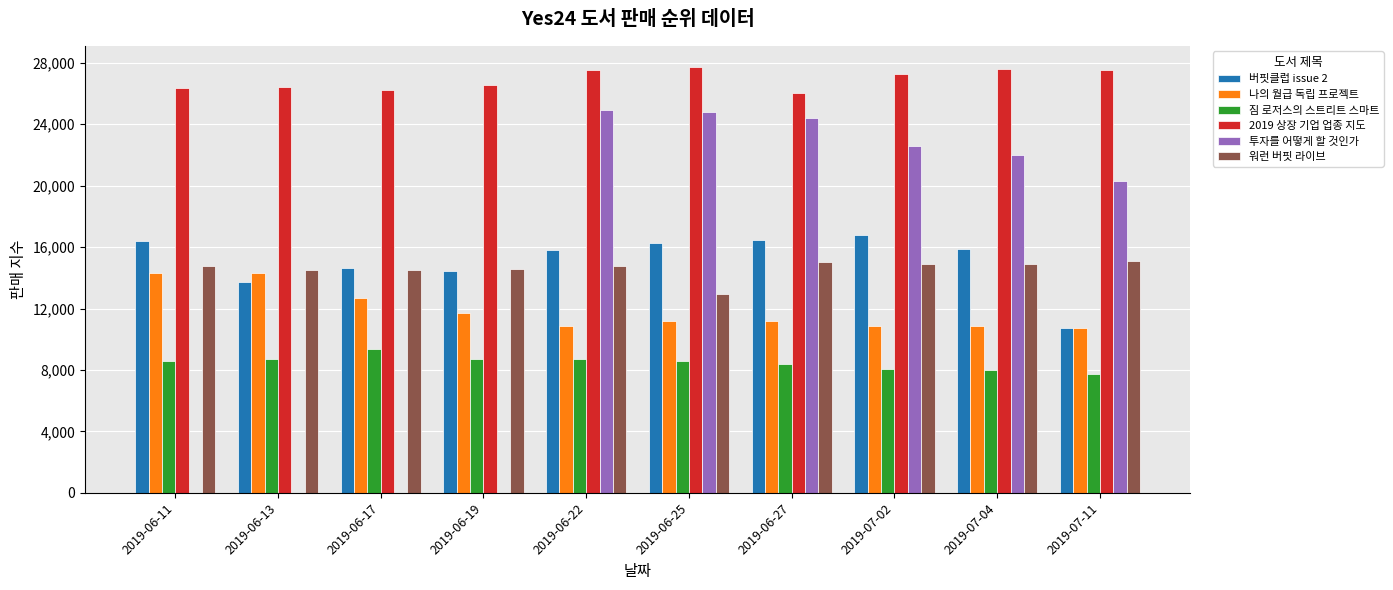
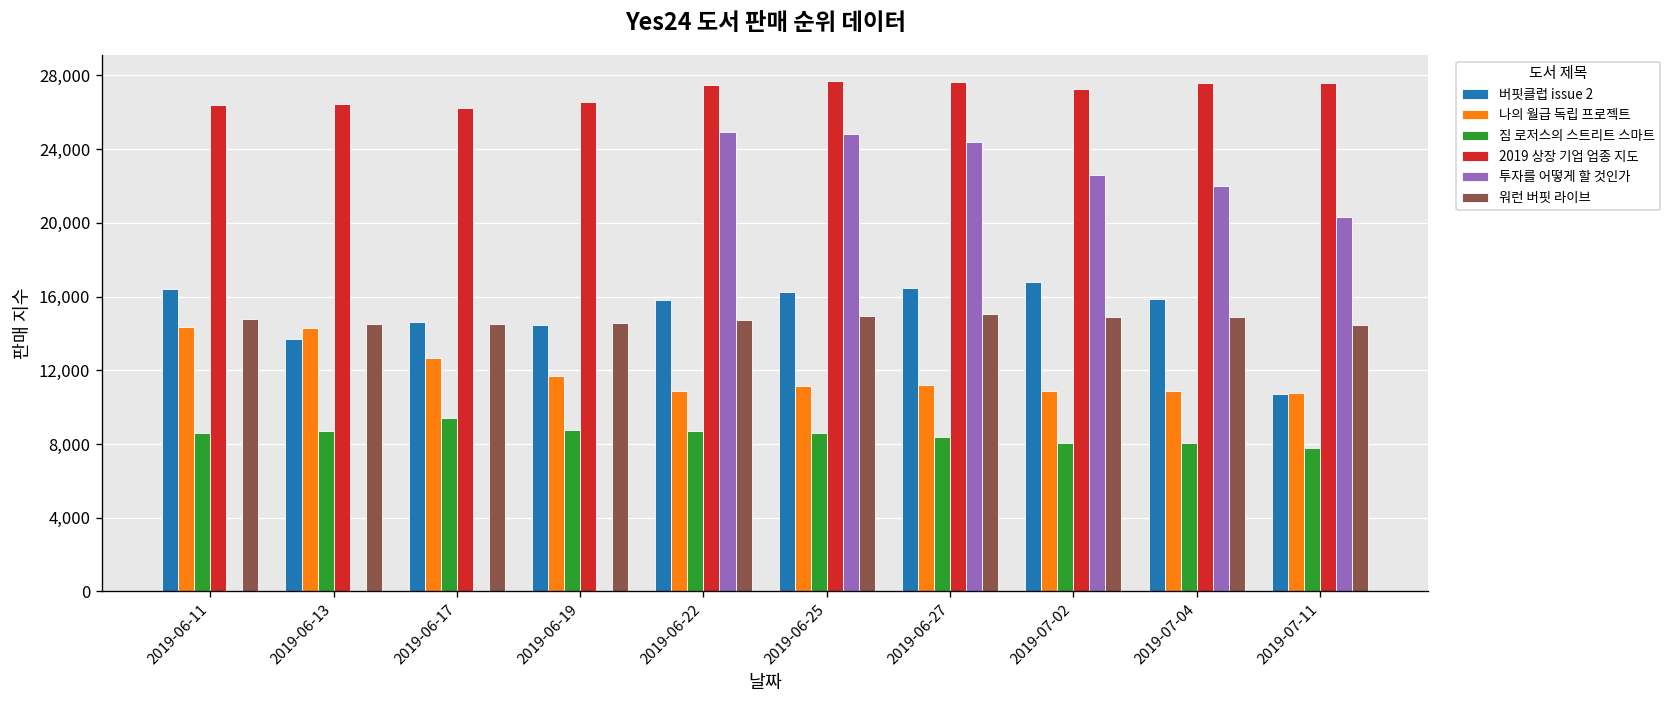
워런 버핏 라이브, 2019-06-25: 12,900 -> 14,900
2019 상장 기업 업종 지도, 2019-06-27: 26,100 -> 27,700
워런 버핏 라이브, 2019-07-11: 15,100 -> 14,400
